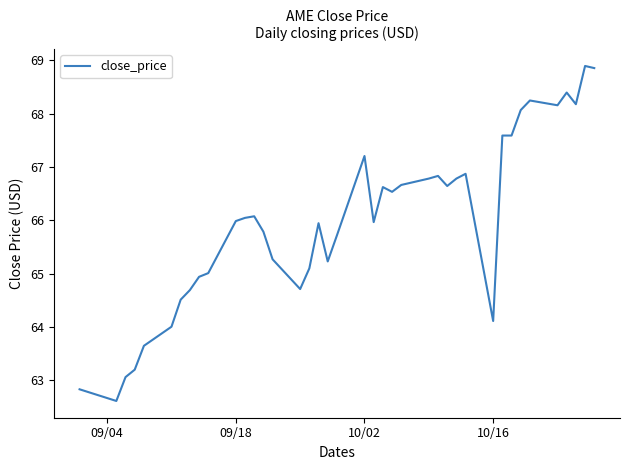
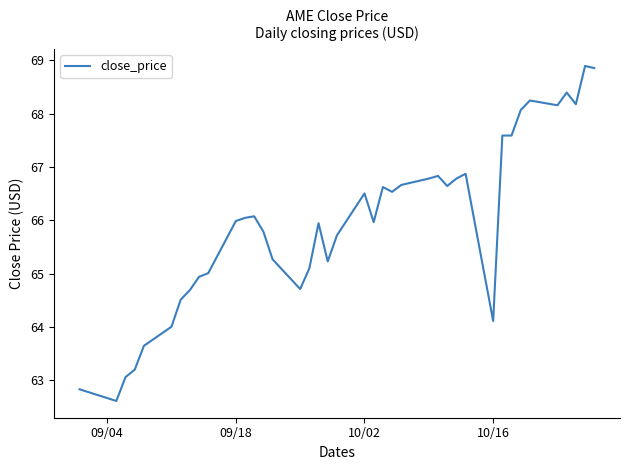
10/02: 67.2 -> 66.5
